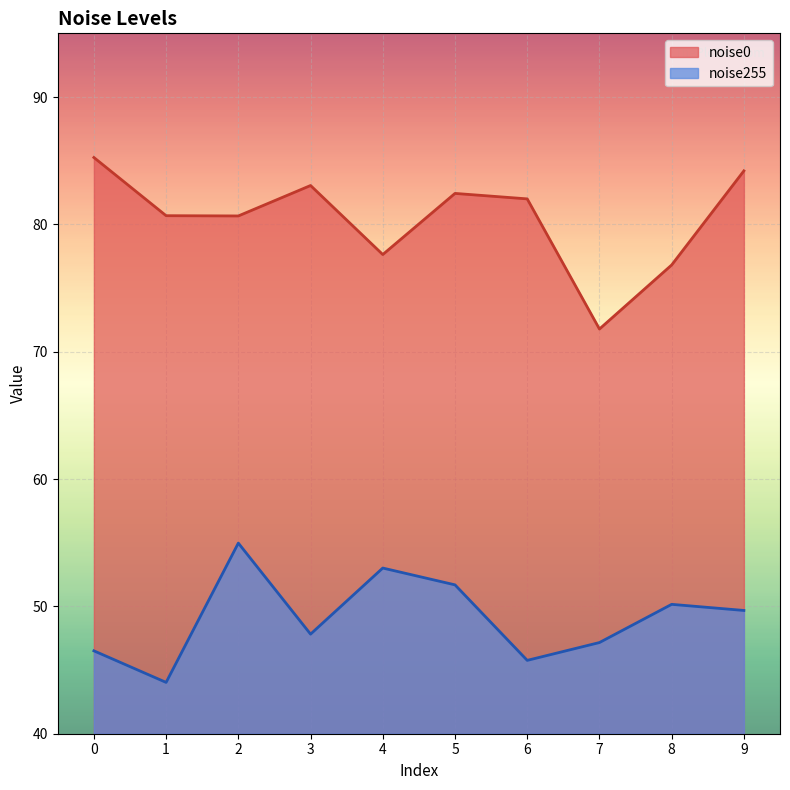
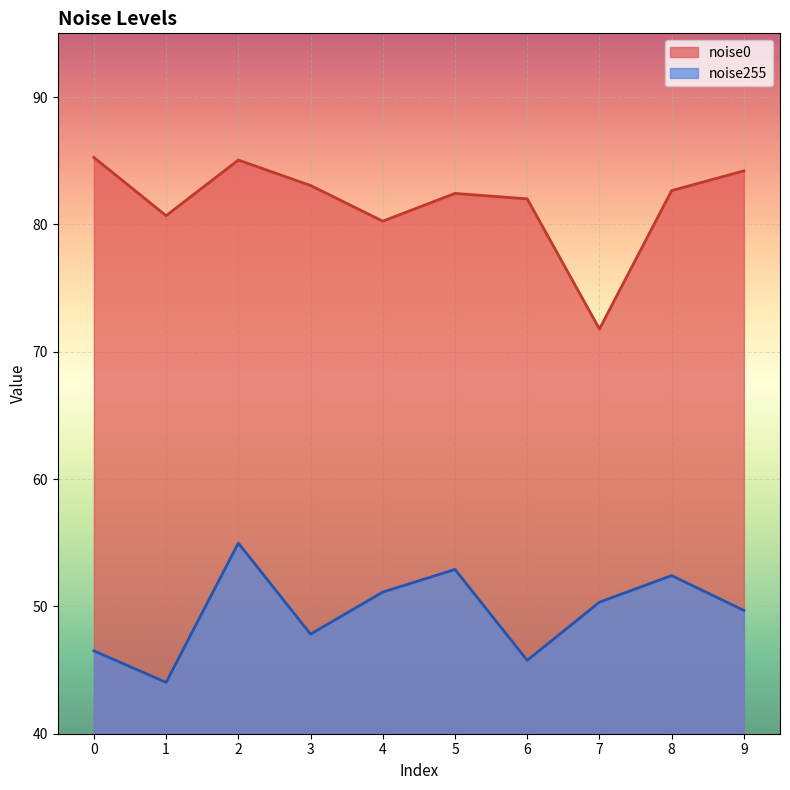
noise0, 2: 80.7 -> 85.1
noise0, 4: 77.6 -> 80.3
noise255, 4: 53.0 -> 51.1
noise255, 5: 51.7 -> 52.9
noise255, 7: 47.2 -> 50.3
noise0, 8: 76.8 -> 82.7
noise255, 8: 50.2 -> 52.4
